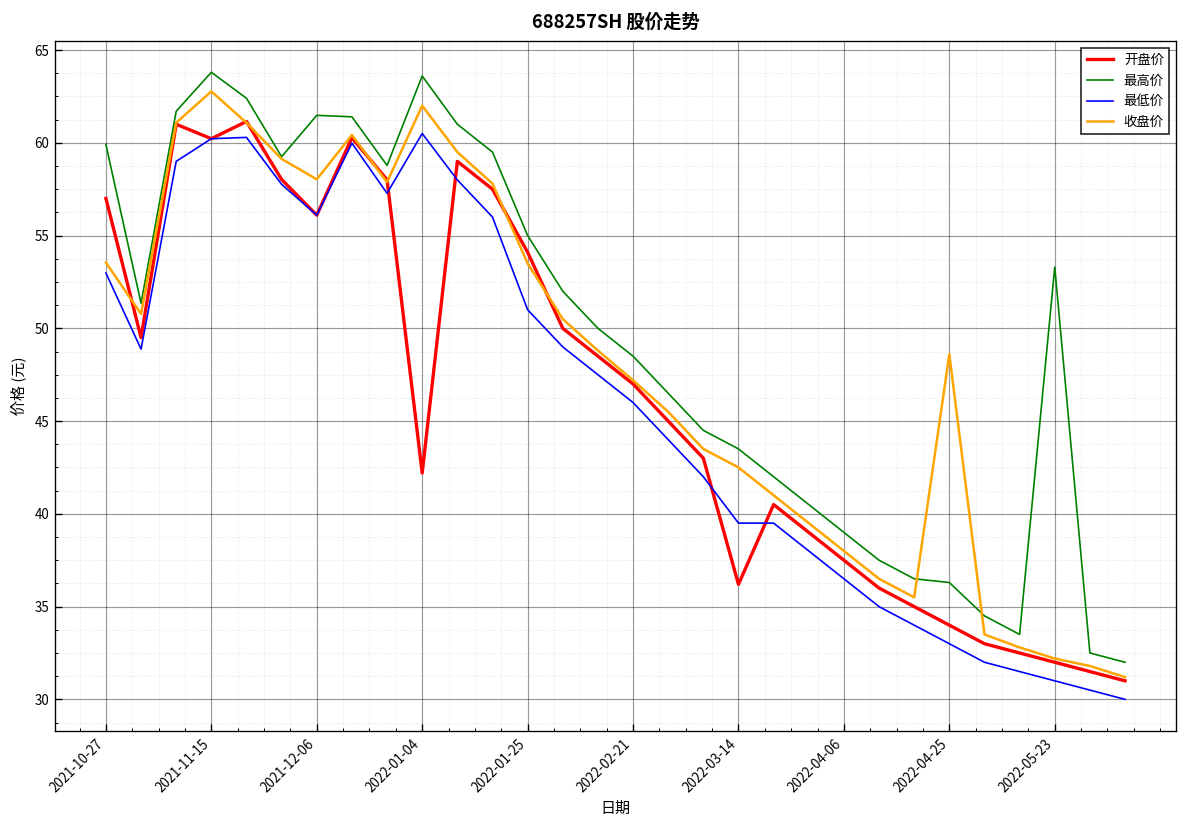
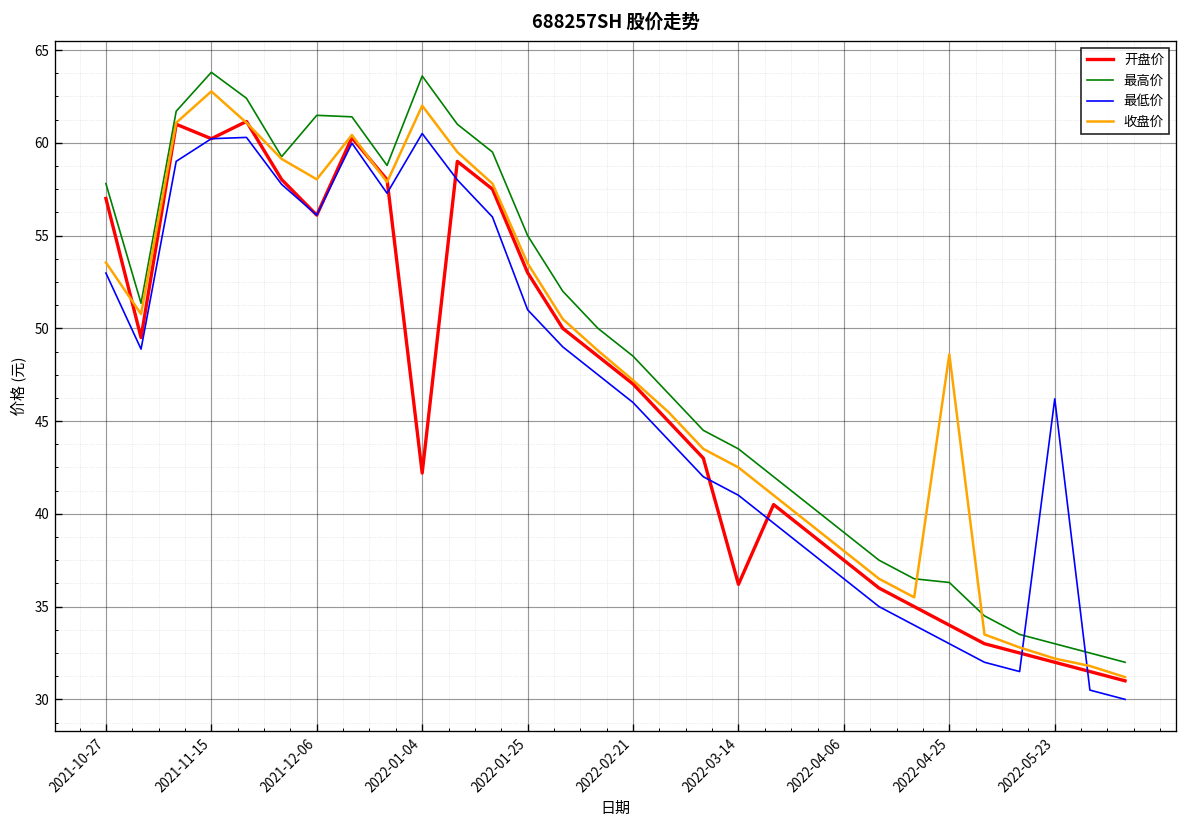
最高价, 2021-10-27: 59.9 -> 57.8
开盘价, 2022-01-25: 54.1 -> 53.0
最低价, 2022-03-14: 39.5 -> 41.0
最高价, 2022-05-23: 53.3 -> 33.0
最低价, 2022-05-23: 31.0 -> 46.2
